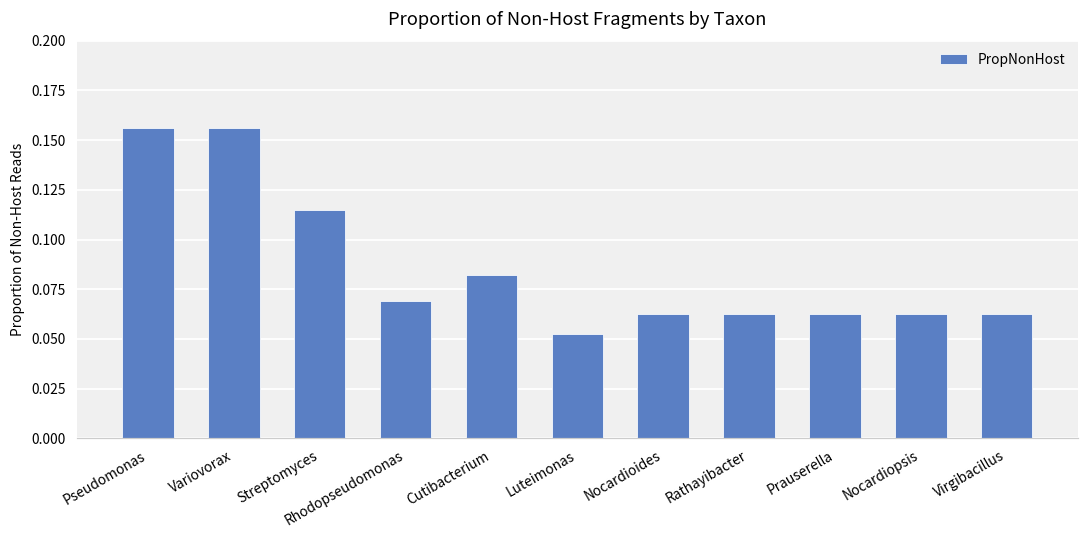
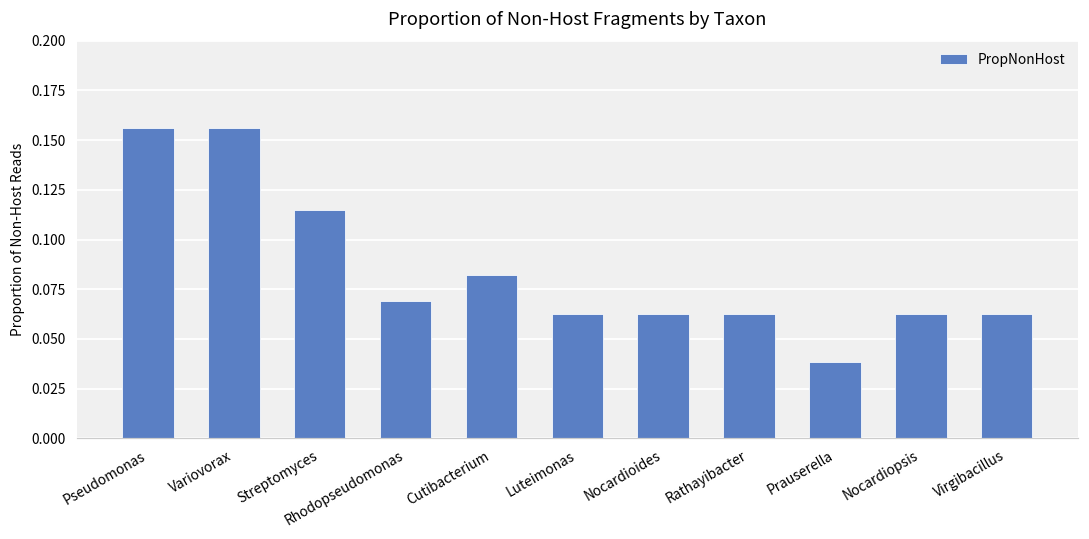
Luteimonas: 0.053 -> 0.063
Prauserella: 0.063 -> 0.038
